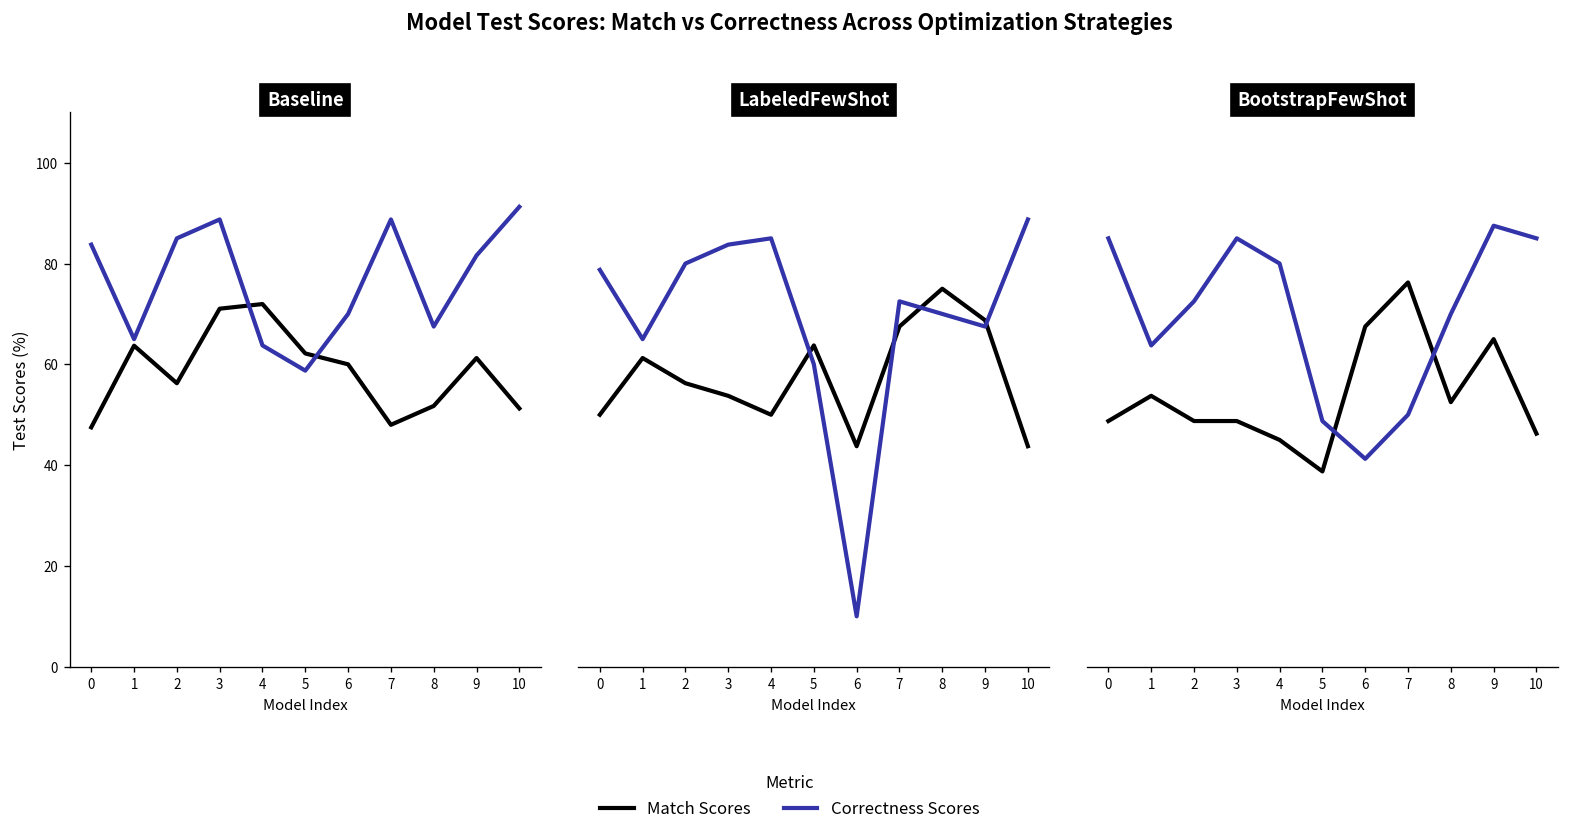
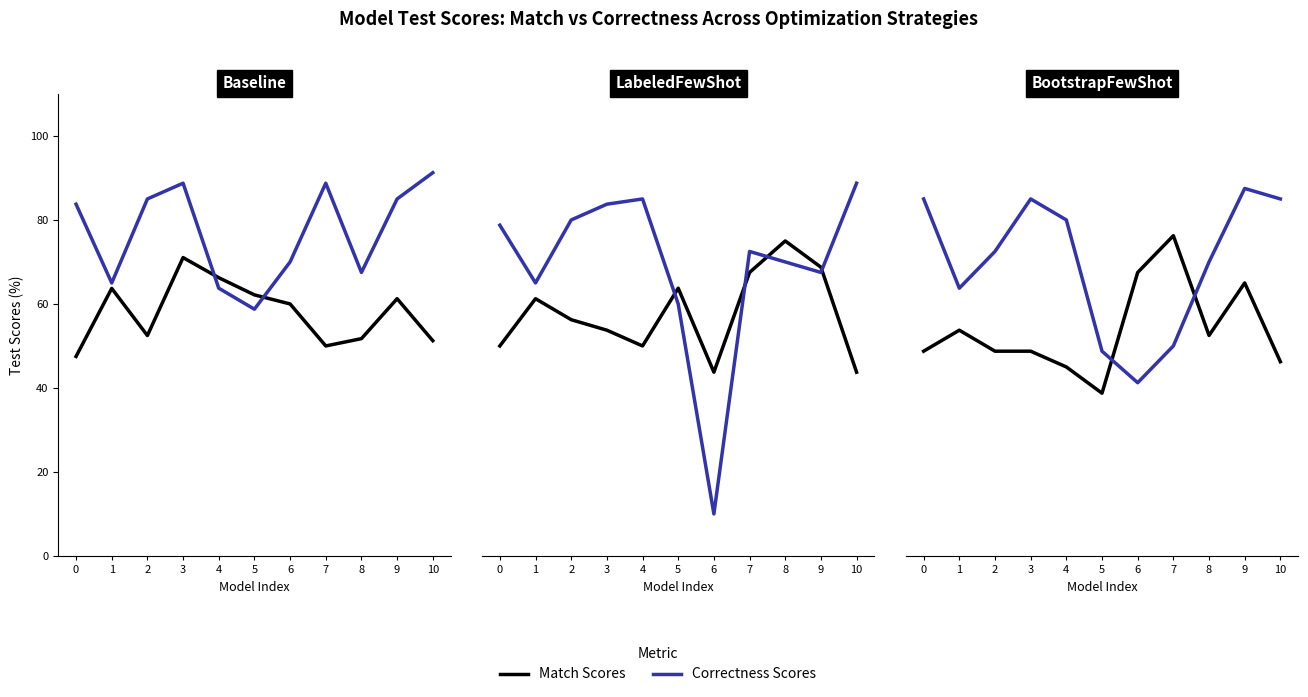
Baseline, Match Scores, 2: 56 -> 52
Baseline, Match Scores, 4: 72 -> 66
Baseline, Match Scores, 7: 48 -> 50
Baseline, Correctness Scores, 9: 82 -> 85
